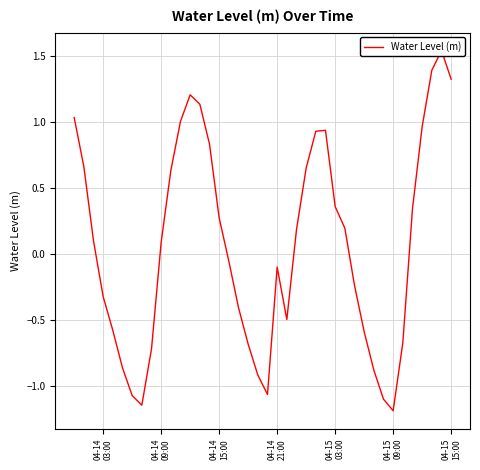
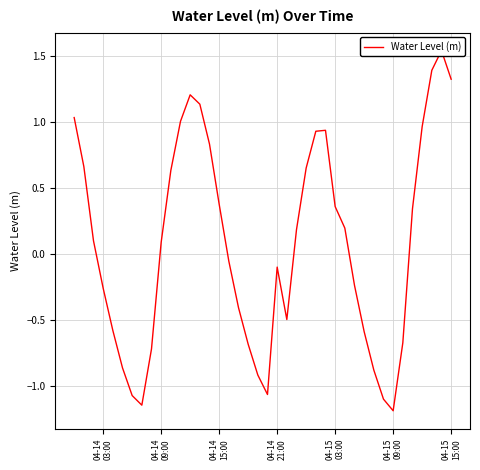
04-14 03:00: -0.33 -> -0.26
04-14 15:00: 0.27 -> 0.38
